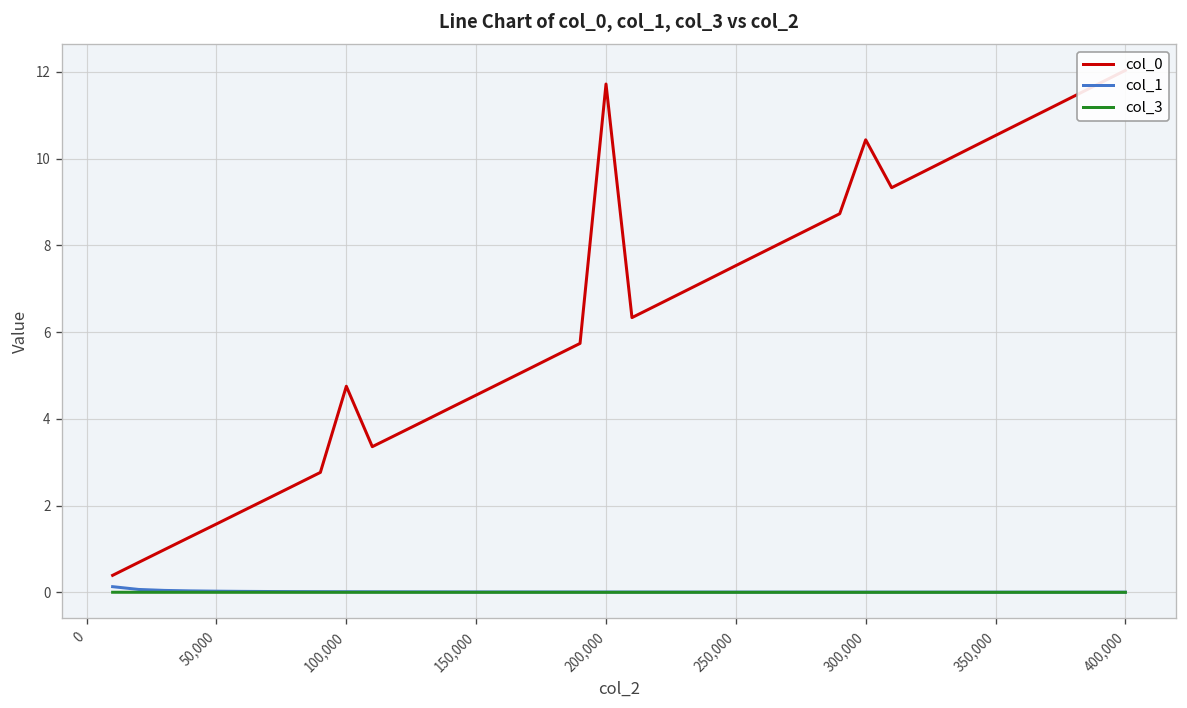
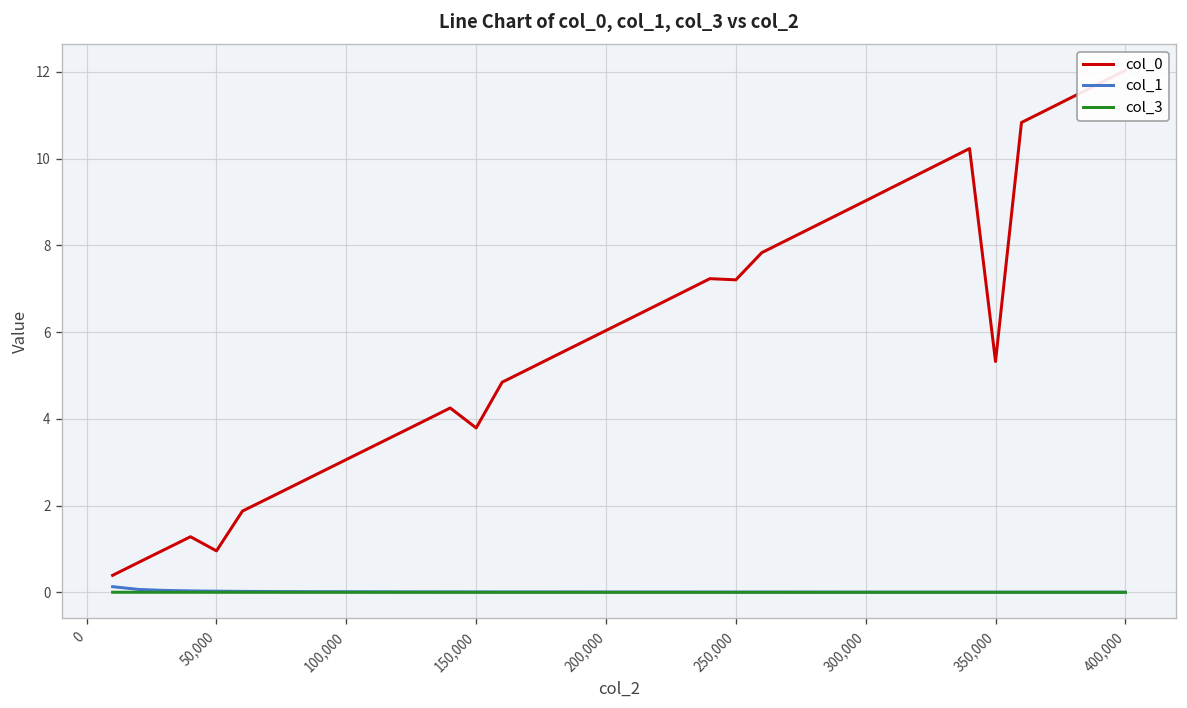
col_0, 50,000: 1.6 -> 1.0
col_0, 100,000: 4.8 -> 3.1
col_0, 150,000: 4.5 -> 3.8
col_0, 200,000: 11.7 -> 6.0
col_0, 250,000: 7.5 -> 7.2
col_0, 300,000: 10.4 -> 9.0
col_0, 350,000: 10.5 -> 5.3
